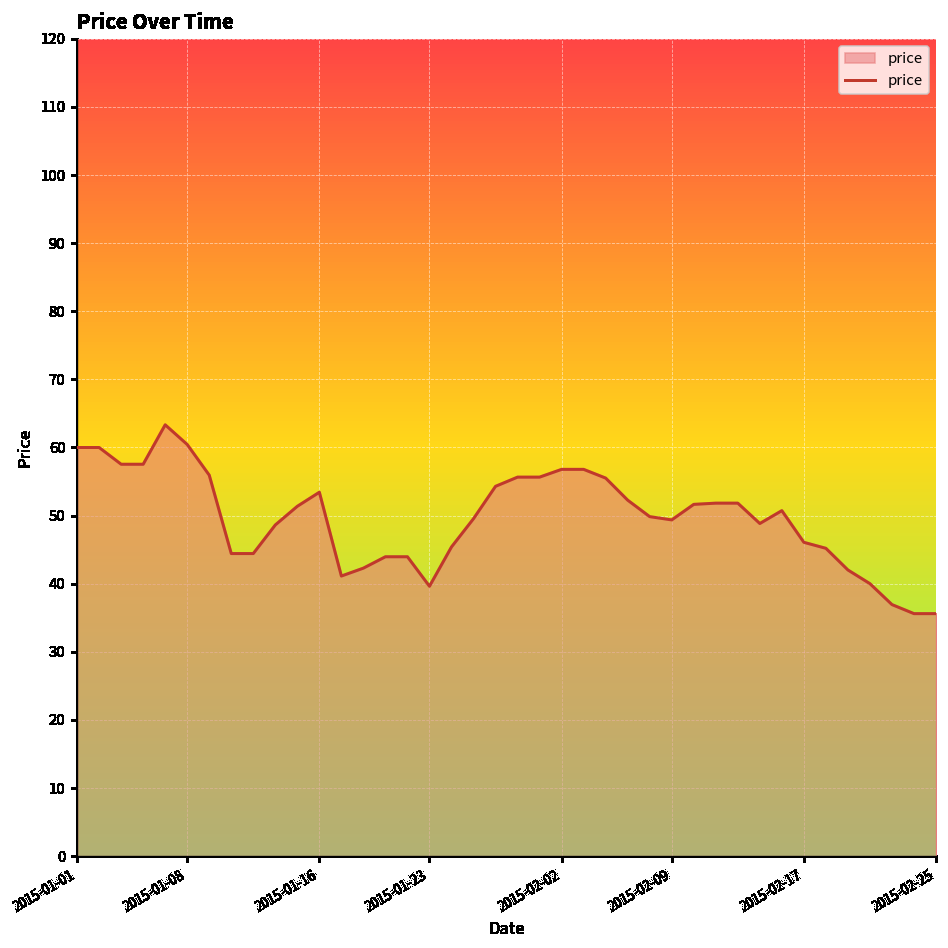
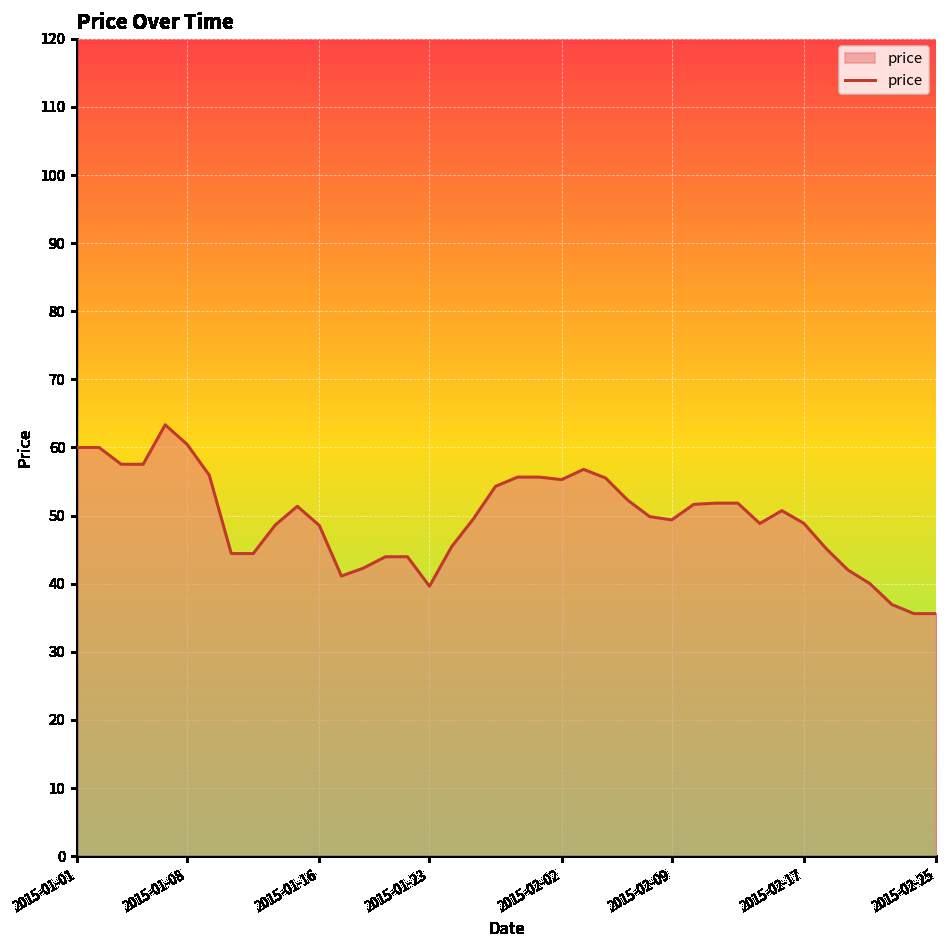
2015-01-16: 53 -> 49
2015-02-02: 57 -> 55
2015-02-17: 46 -> 49
